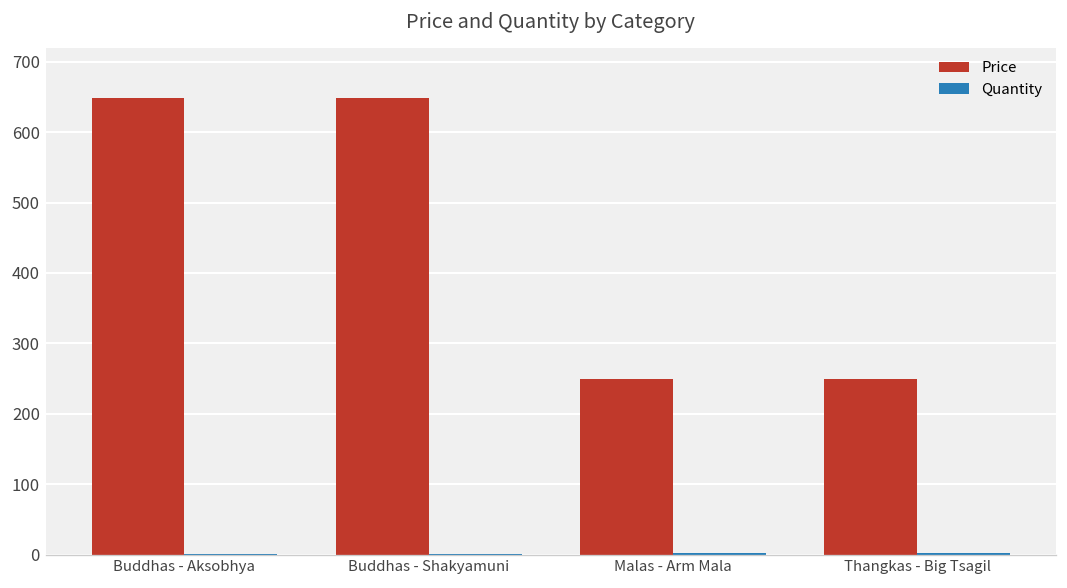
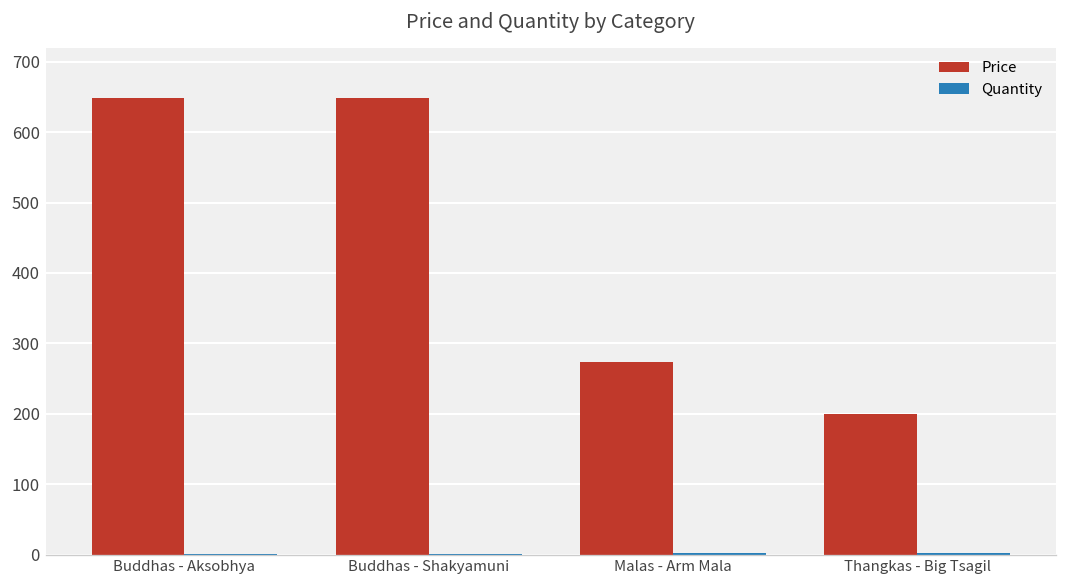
Price, Malas - Arm Mala: 250 -> 270
Price, Thangkas - Big Tsagil: 250 -> 200
